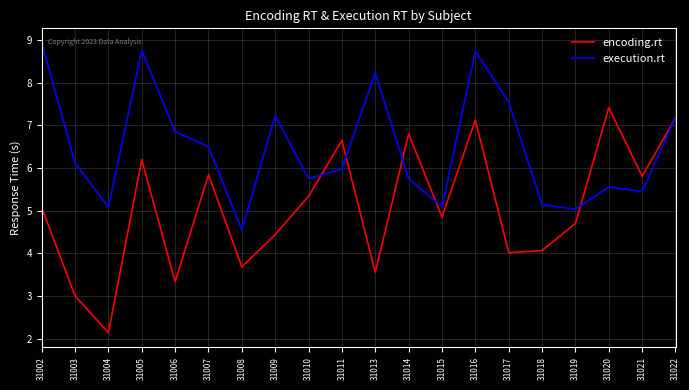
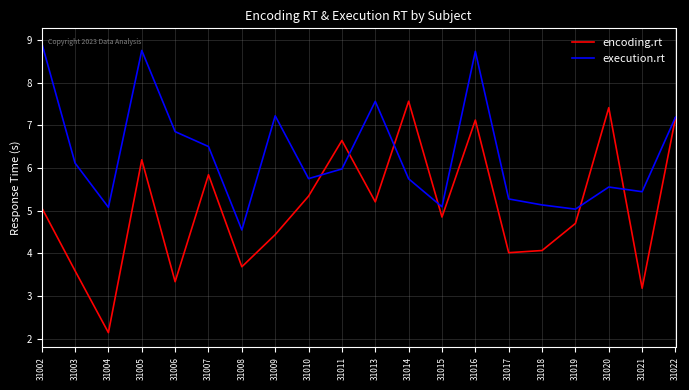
encoding.rt, 31003: 3.0 -> 3.6
encoding.rt, 31013: 3.5 -> 5.2
execution.rt, 31013: 8.2 -> 7.6
encoding.rt, 31014: 6.8 -> 7.6
execution.rt, 31017: 7.5 -> 5.3
encoding.rt, 31021: 5.8 -> 3.2
